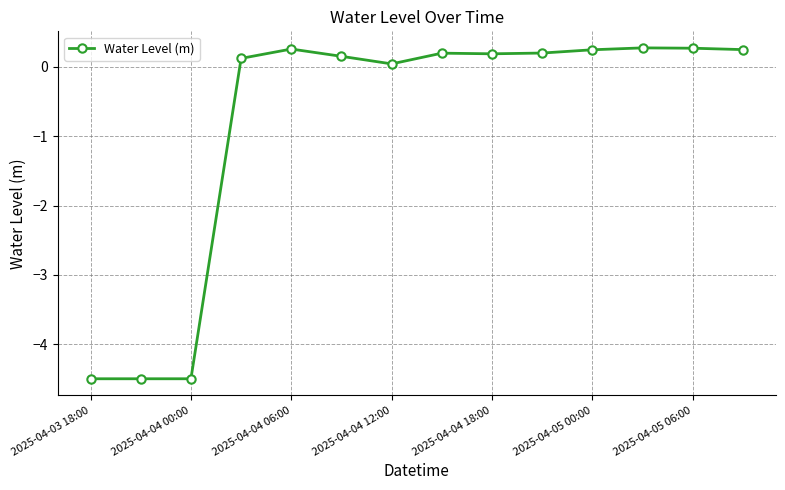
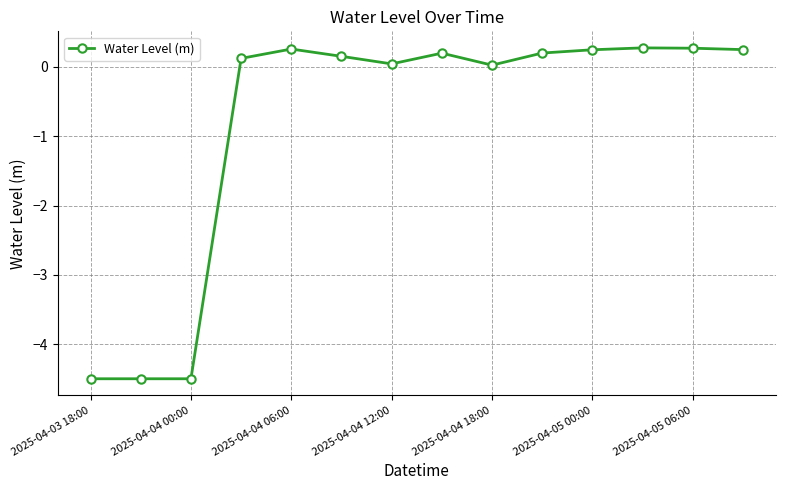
2025-04-04 18:00: 0.2 -> 0.0
